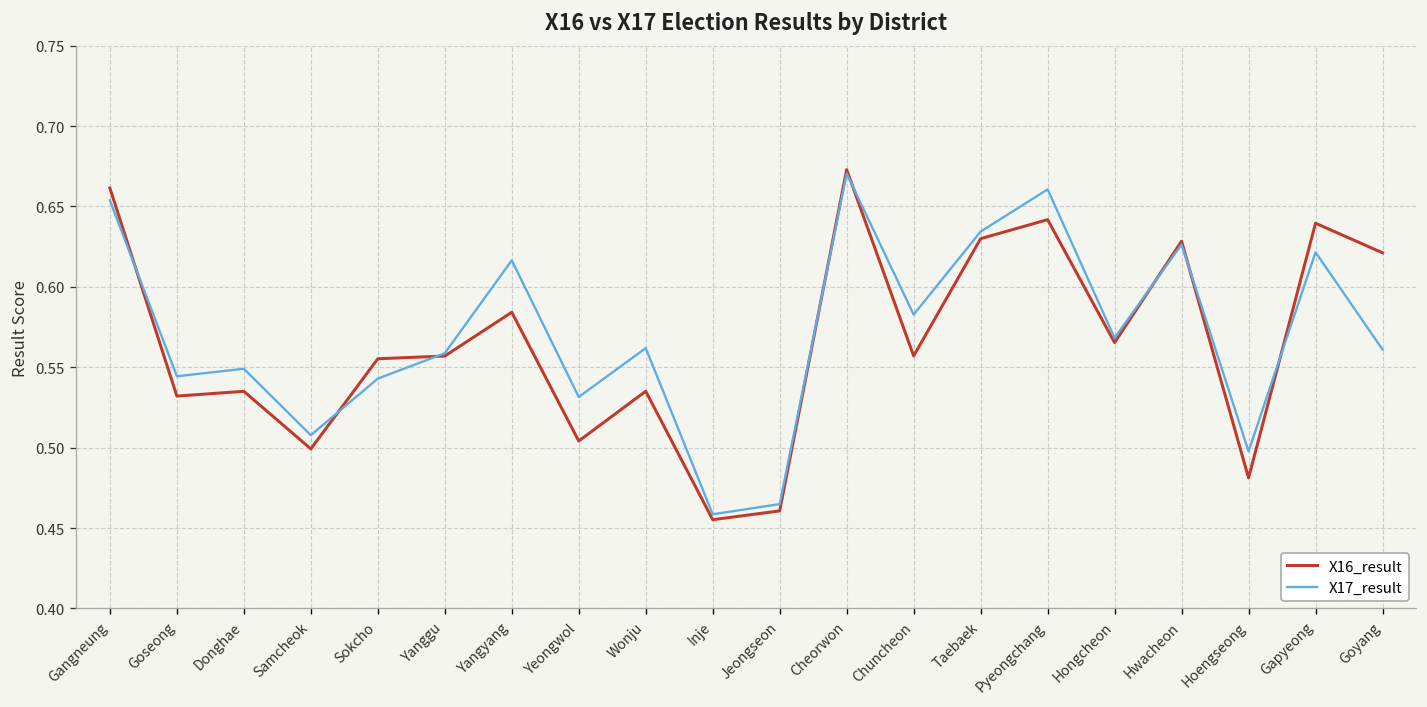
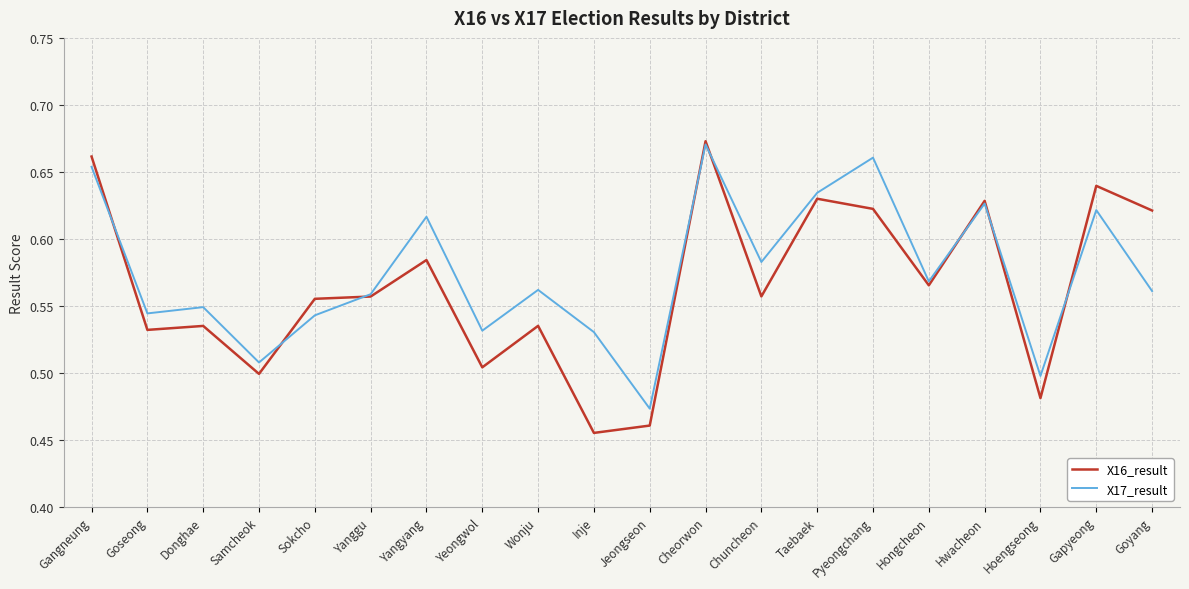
X17_result, Inje: 0.459 -> 0.530
X17_result, Jeongseon: 0.465 -> 0.473
X16_result, Pyeongchang: 0.642 -> 0.622
